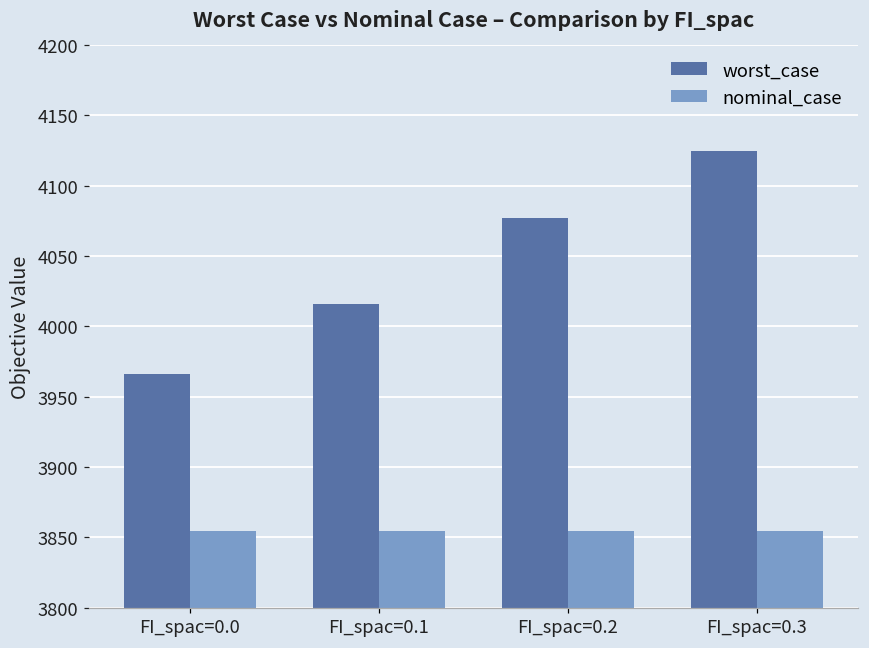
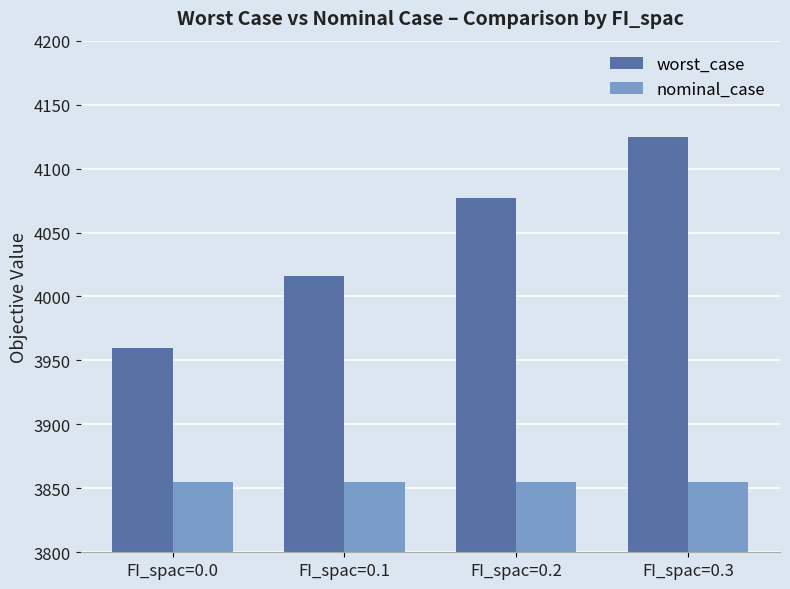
worst_case, FI_spac=0.0: 3966 -> 3959
